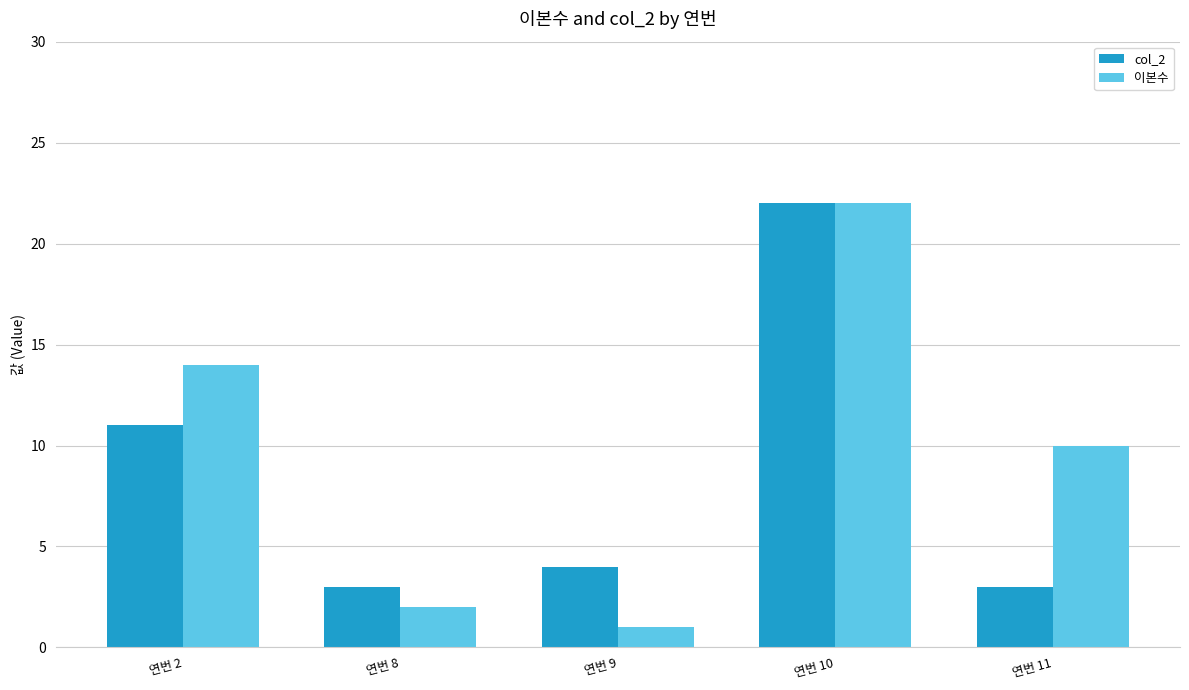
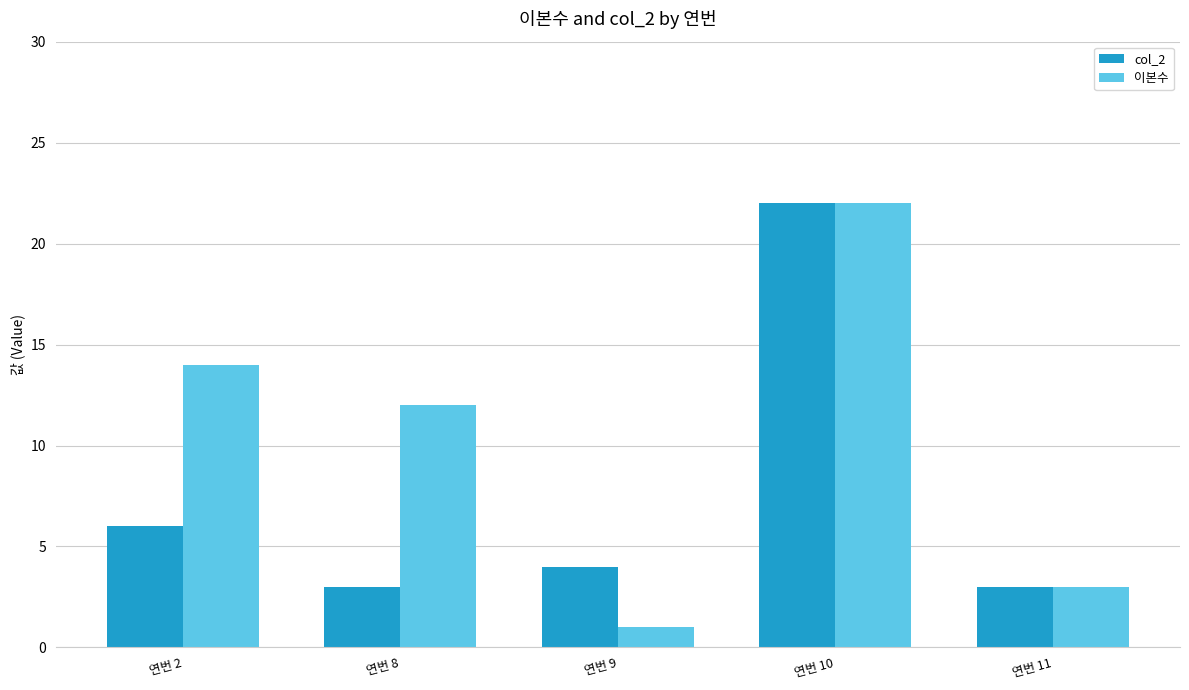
col_2, 연번 2: 11 -> 6
이본수, 연번 8: 2 -> 12
이본수, 연번 11: 10 -> 3
